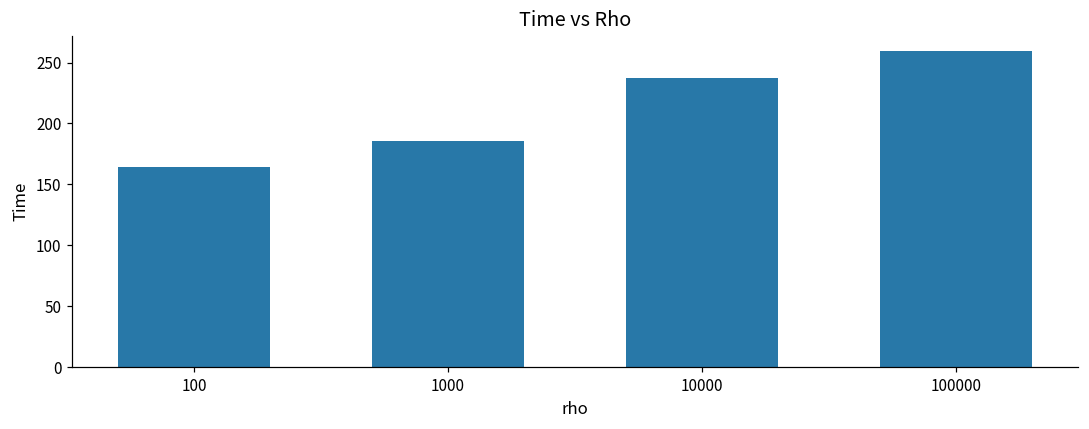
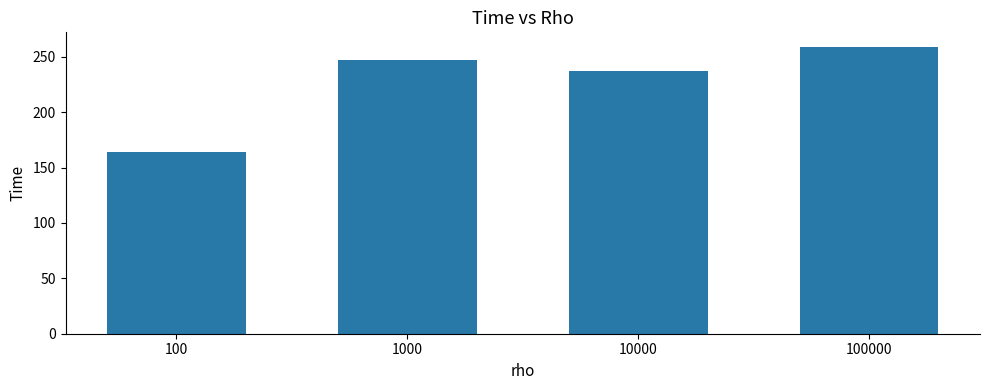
1000: 186 -> 247
